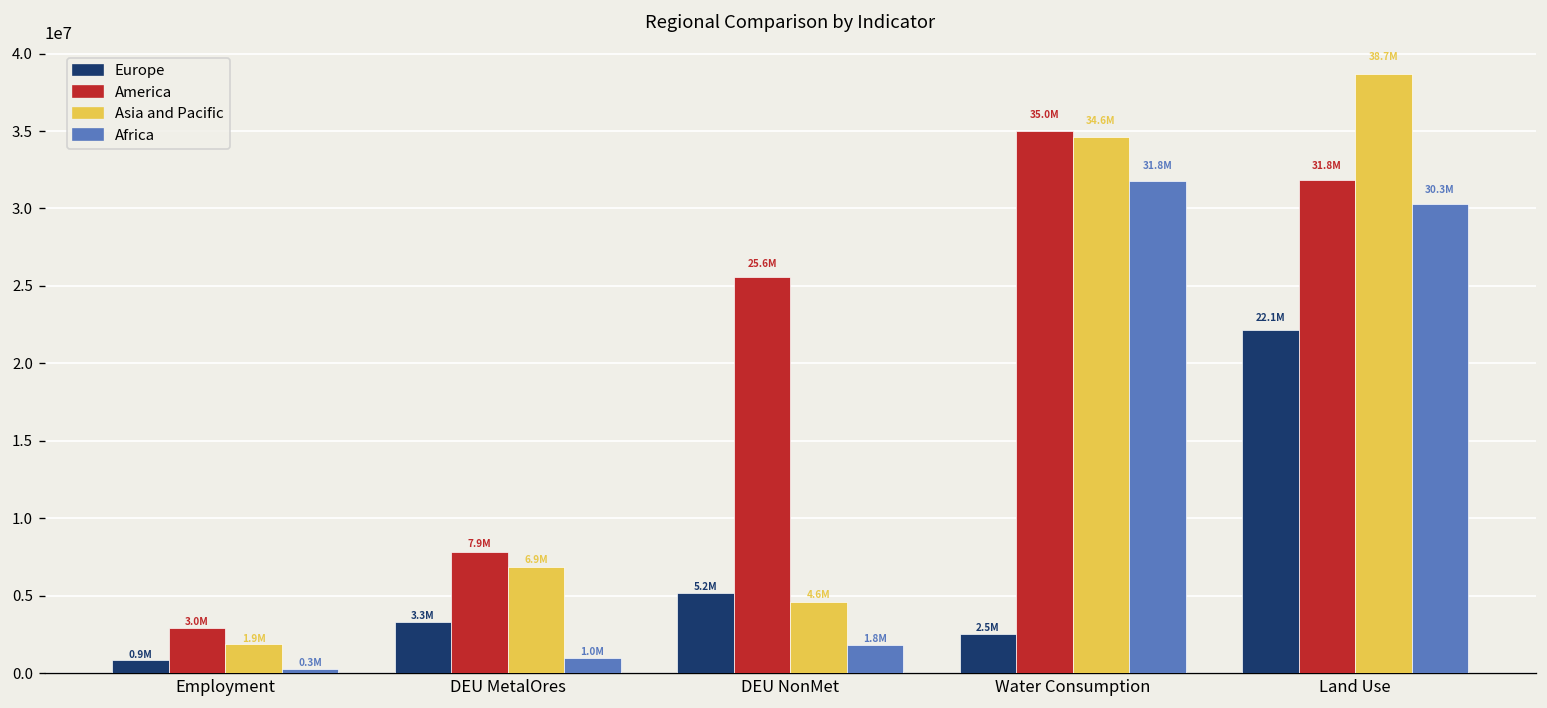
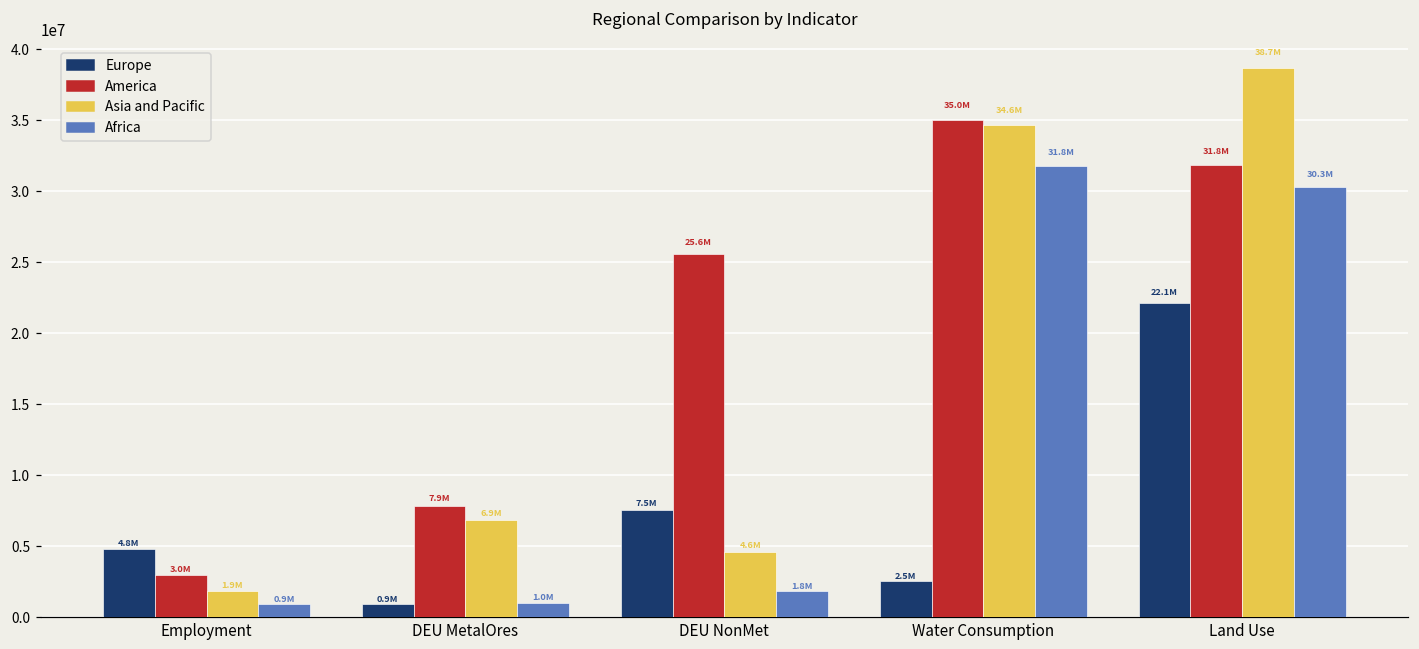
Europe, Employment: 0.9M -> 4.8M
Africa, Employment: 0.3M -> 0.9M
Europe, DEU MetalOres: 3.3M -> 0.9M
Europe, DEU NonMet: 5.2M -> 7.5M
